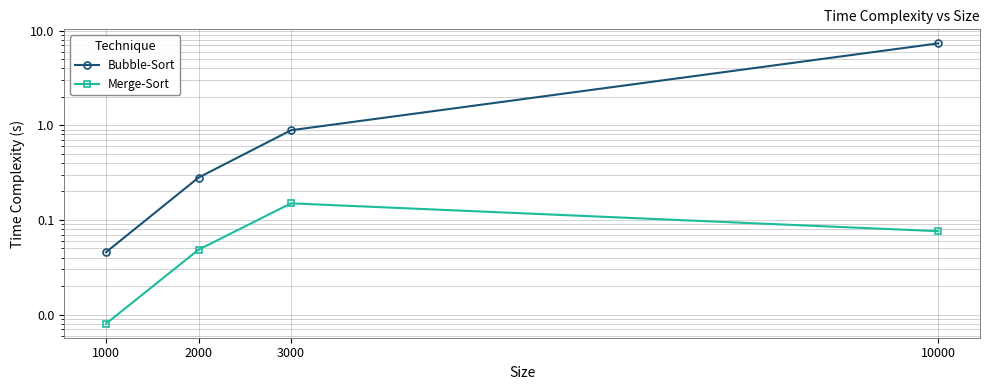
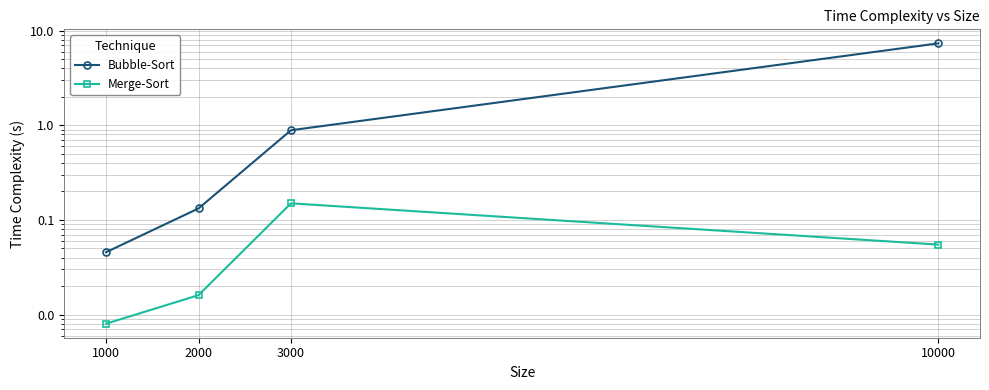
Bubble-Sort, 2000: 0.28 -> 0.13
Merge-Sort, 2000: 0.05 -> 0.016
Merge-Sort, 10000: 0.08 -> 0.05
